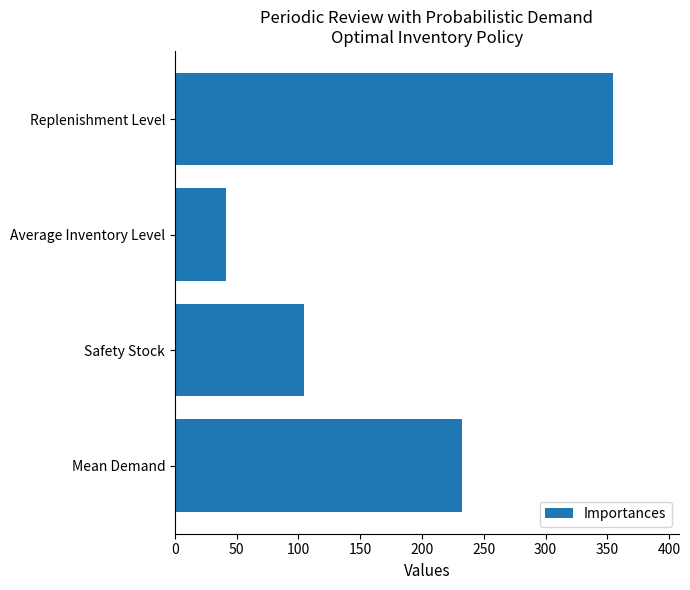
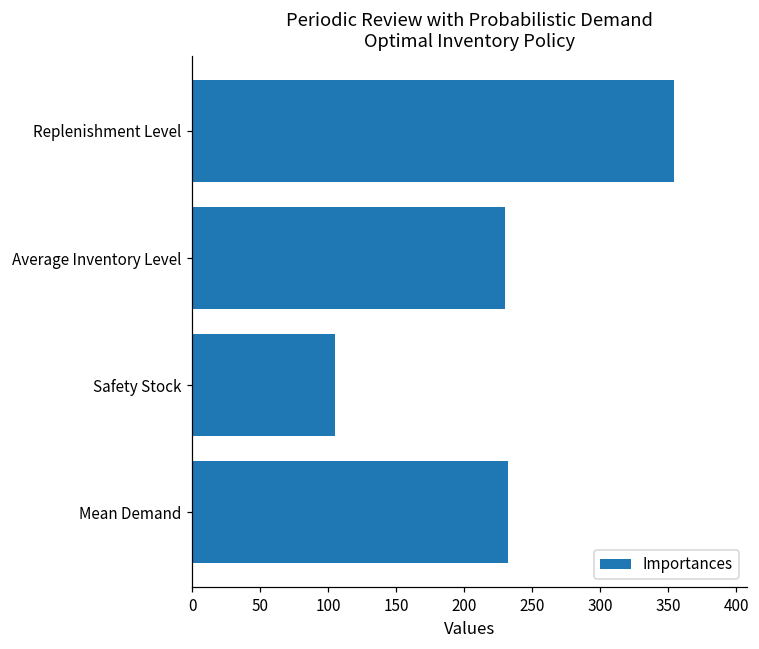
Average Inventory Level: 41 -> 230
